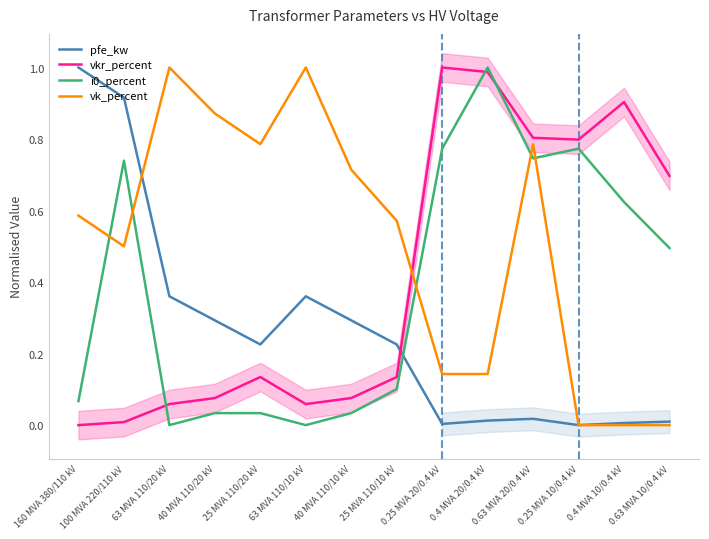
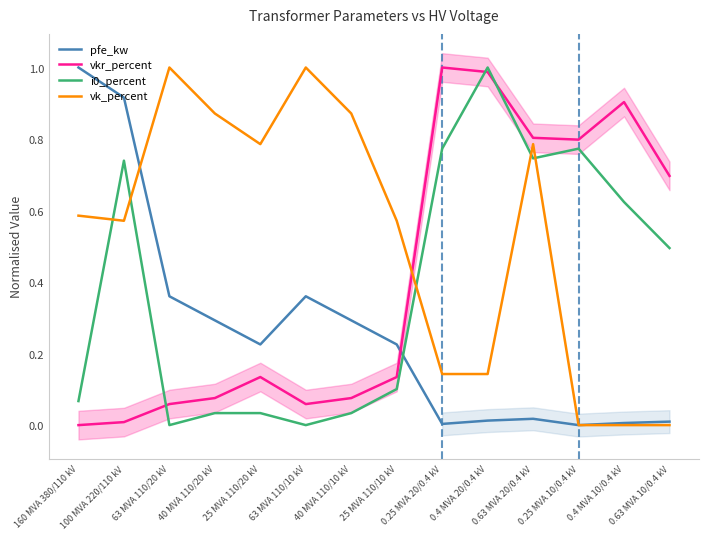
vk_percent, 100 MVA 220/110 kV: 0.50 -> 0.57
vk_percent, 40 MVA 110/10 kV: 0.71 -> 0.87
